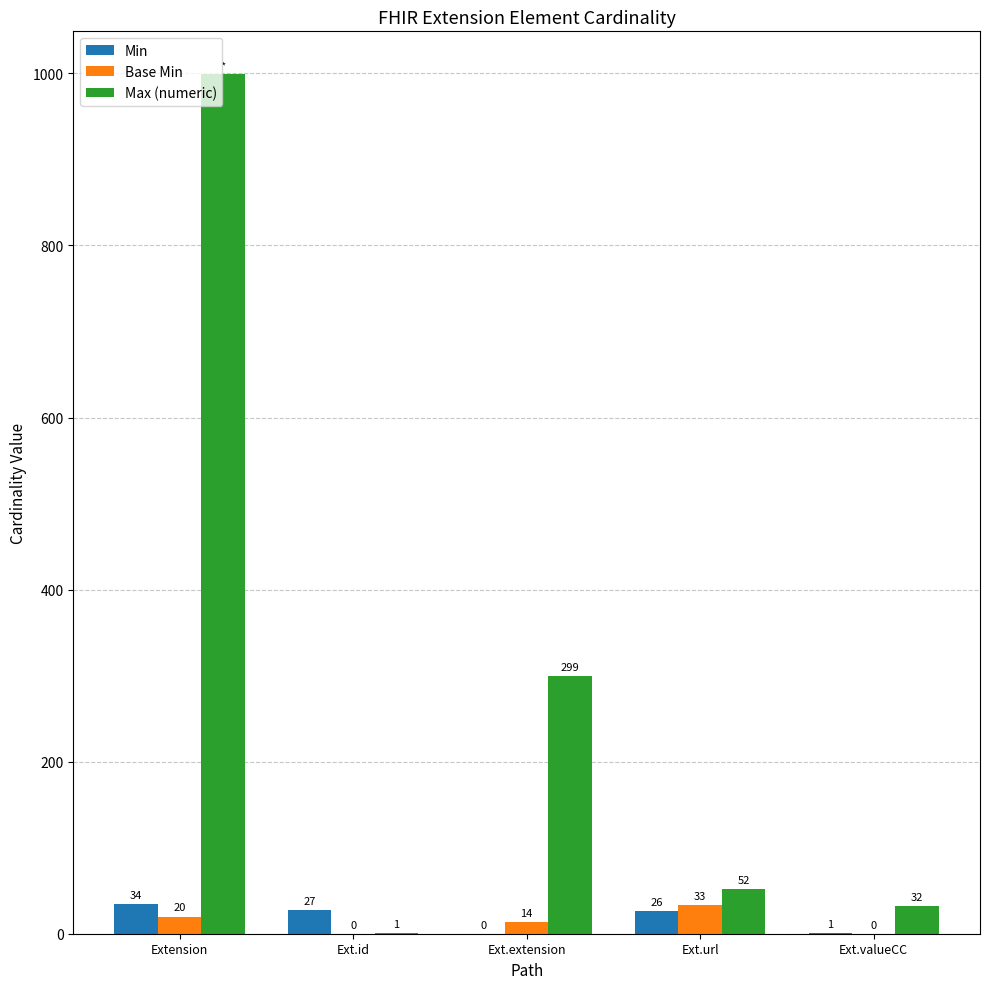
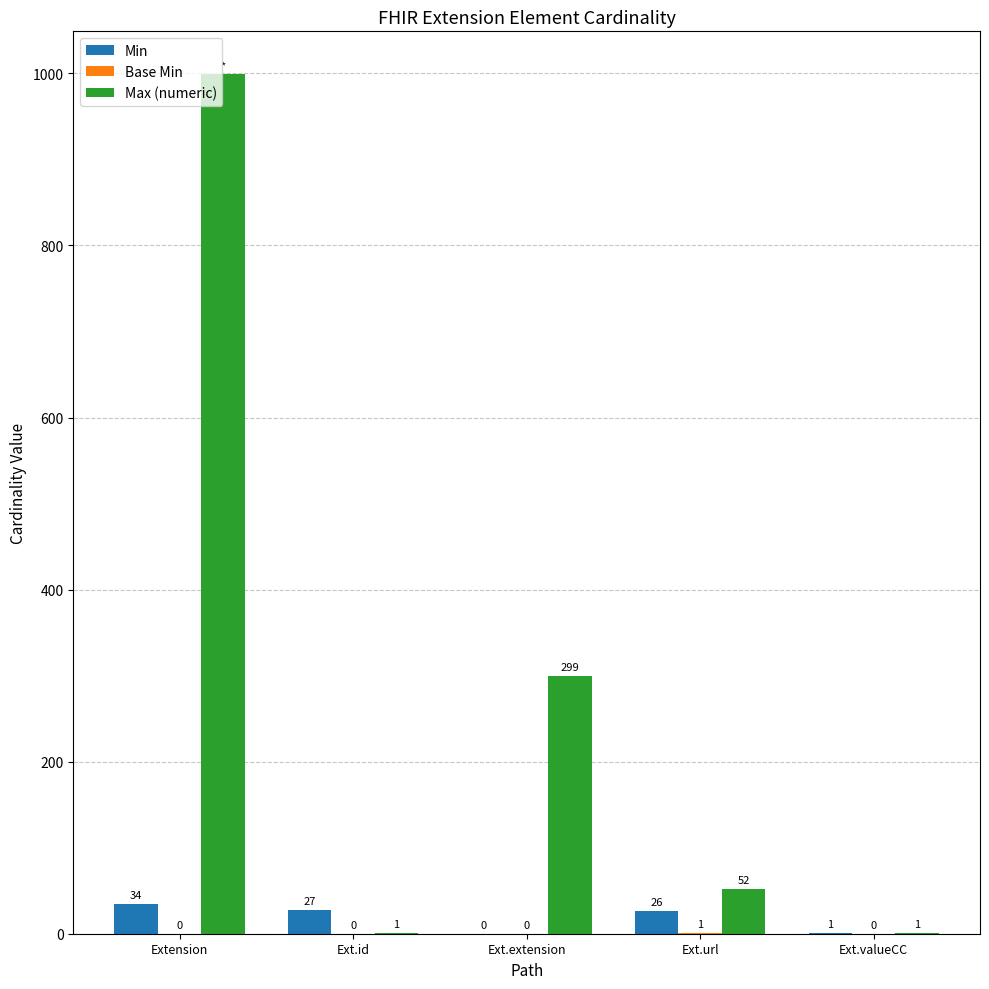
Base Min, Extension: 20 -> 0
Base Min, Ext.extension: 14 -> 0
Base Min, Ext.url: 33 -> 1
Max (numeric), Ext.valueCC: 32 -> 1
